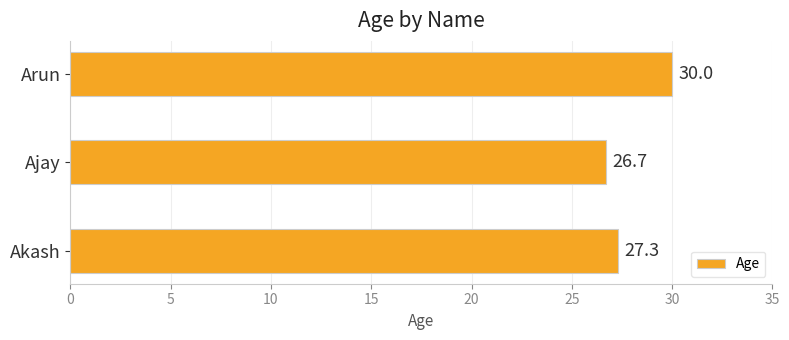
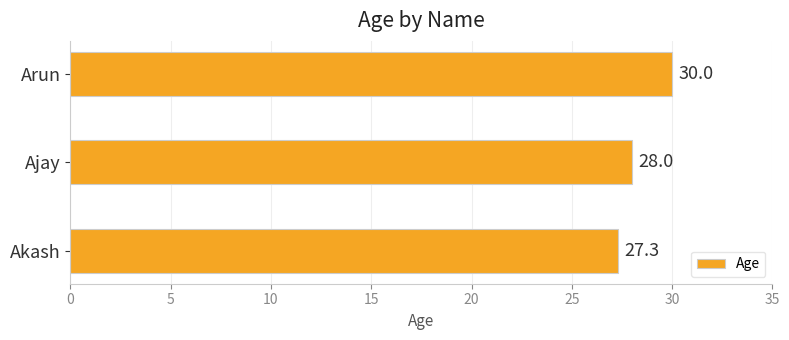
Ajay: 26.7 -> 28.0
